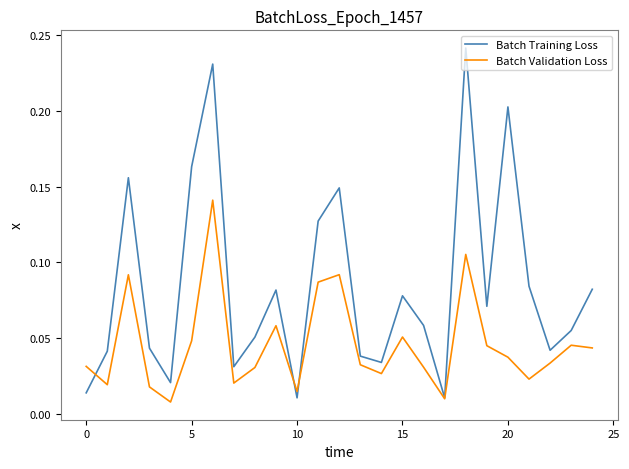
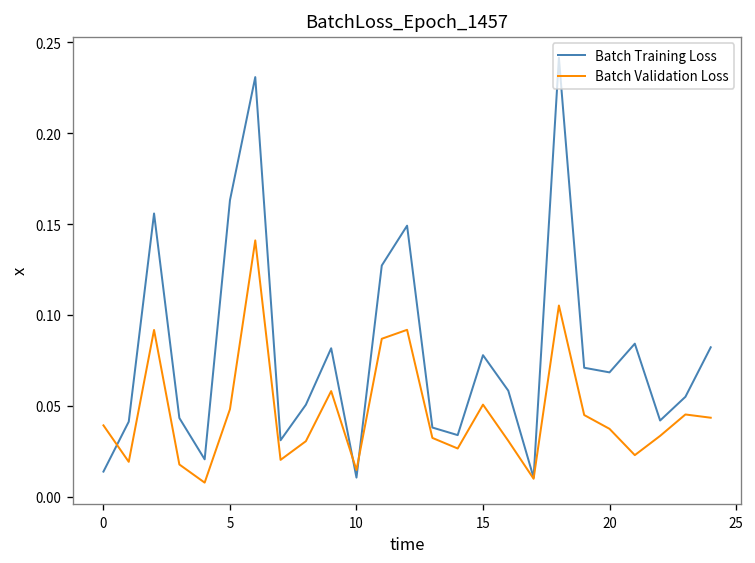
Batch Validation Loss, 0: 0.031 -> 0.039
Batch Training Loss, 20: 0.203 -> 0.068
